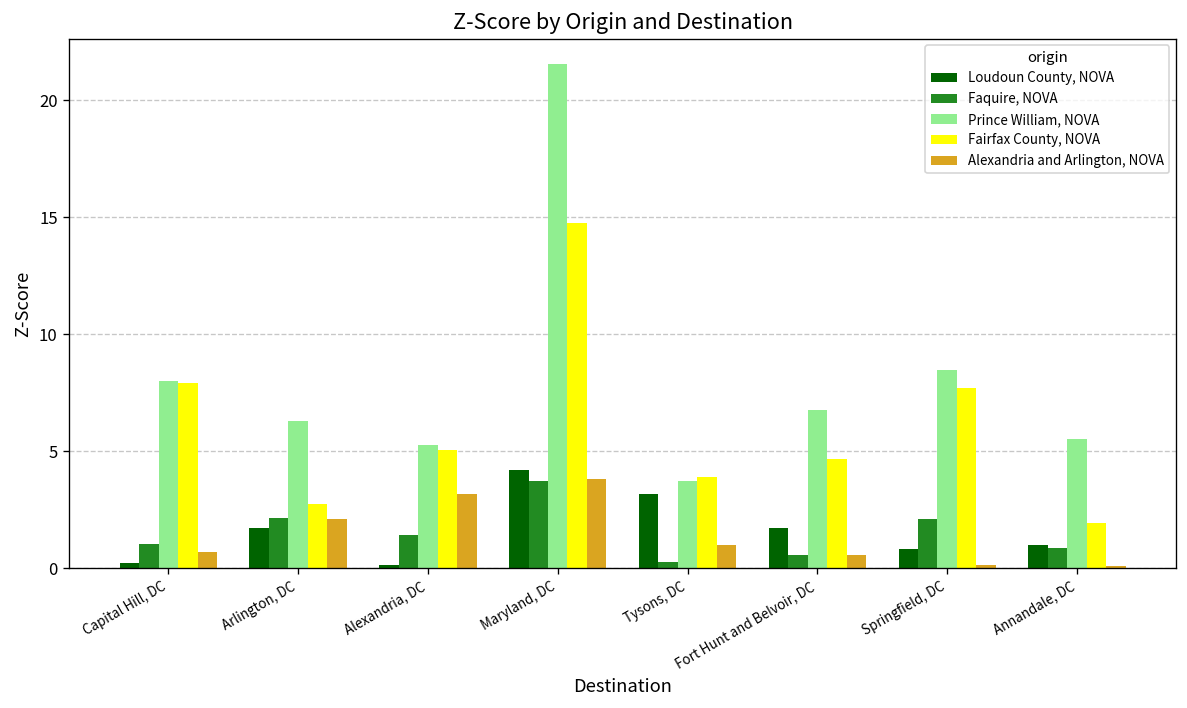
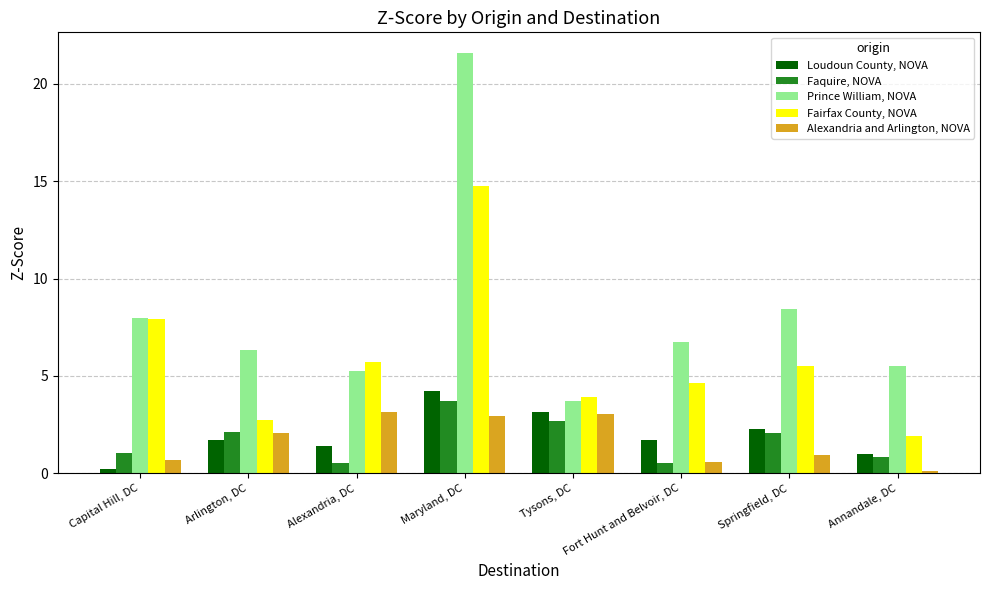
Loudoun County, NOVA, Alexandria, DC: 0.1 -> 1.4
Faquire, NOVA, Alexandria, DC: 1.4 -> 0.5
Fairfax County, NOVA, Alexandria, DC: 5.0 -> 5.7
Alexandria and Arlington, NOVA, Maryland, DC: 3.8 -> 3.0
Faquire, NOVA, Tysons, DC: 0.2 -> 2.7
Alexandria and Arlington, NOVA, Tysons, DC: 1.0 -> 3.0
Loudoun County, NOVA, Springfield, DC: 0.8 -> 2.3
Fairfax County, NOVA, Springfield, DC: 7.7 -> 5.5
Alexandria and Arlington, NOVA, Springfield, DC: 0.1 -> 0.9
